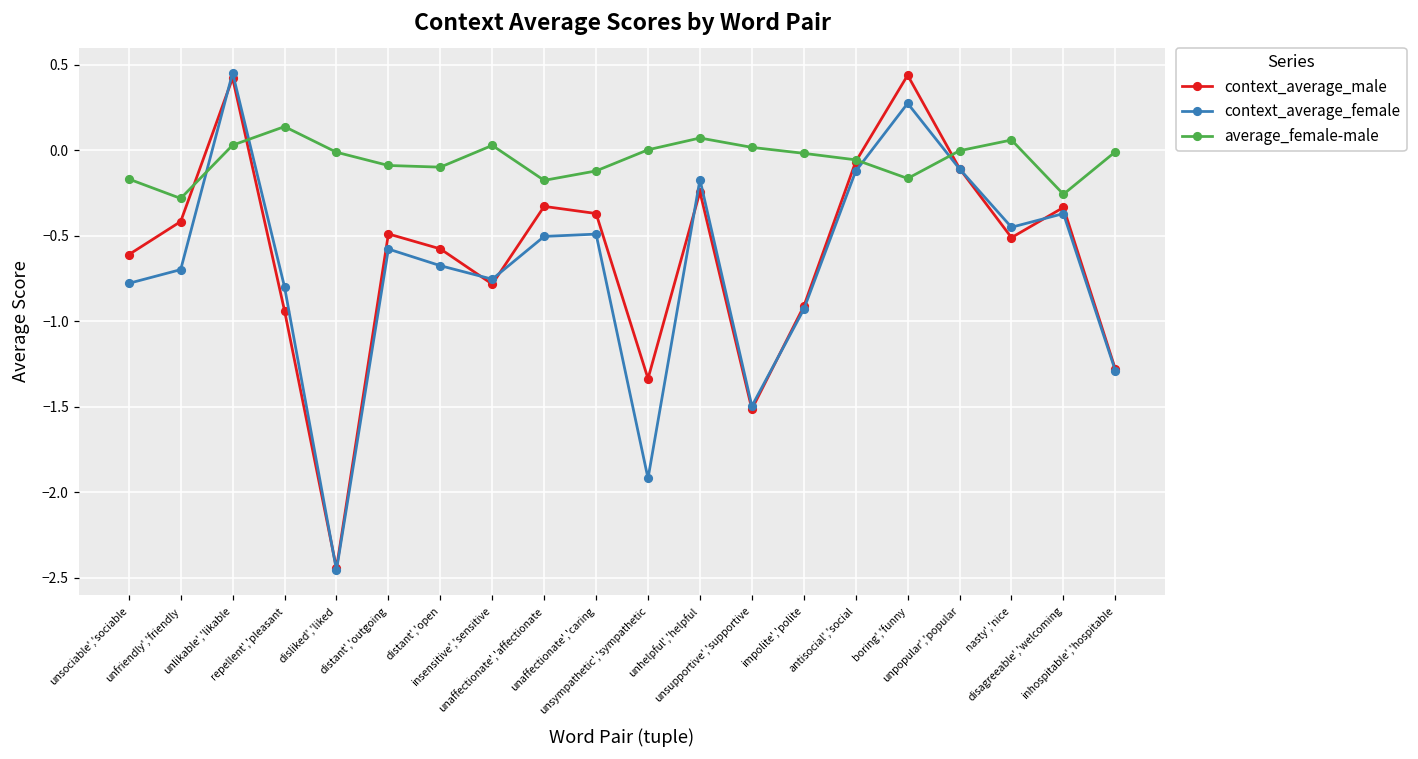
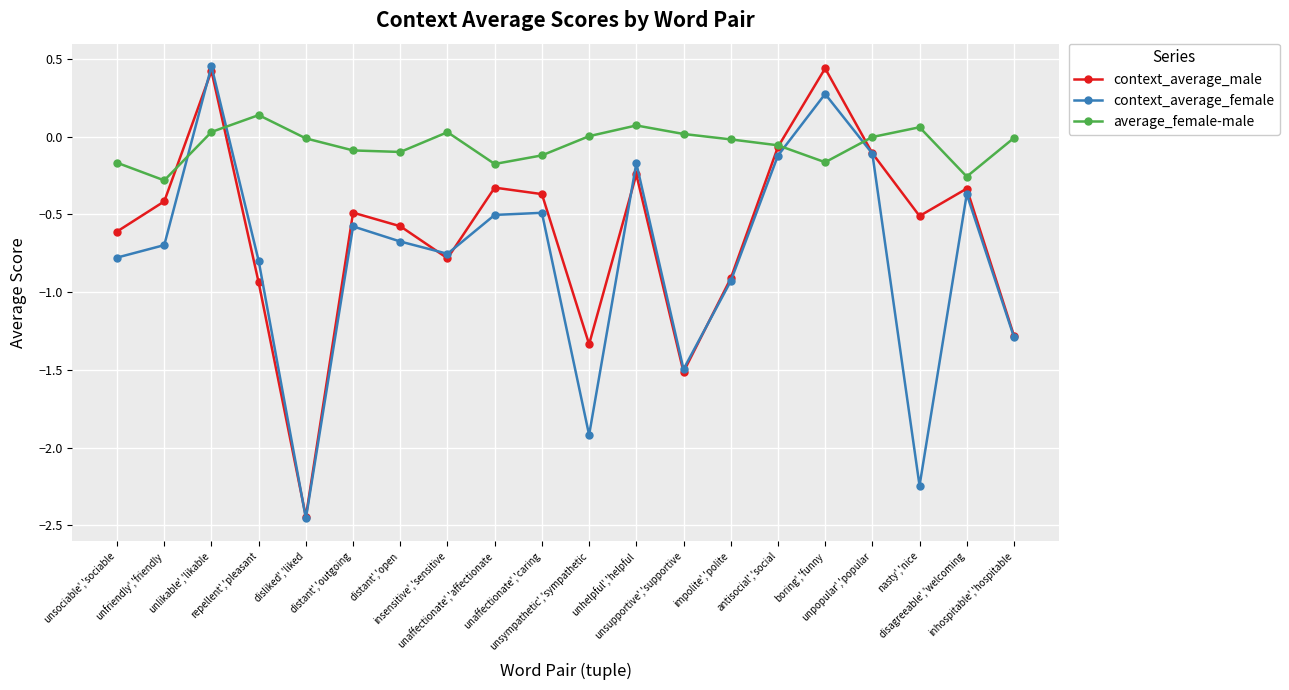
context_average_female, nasty','nice: -0.45 -> -2.25
